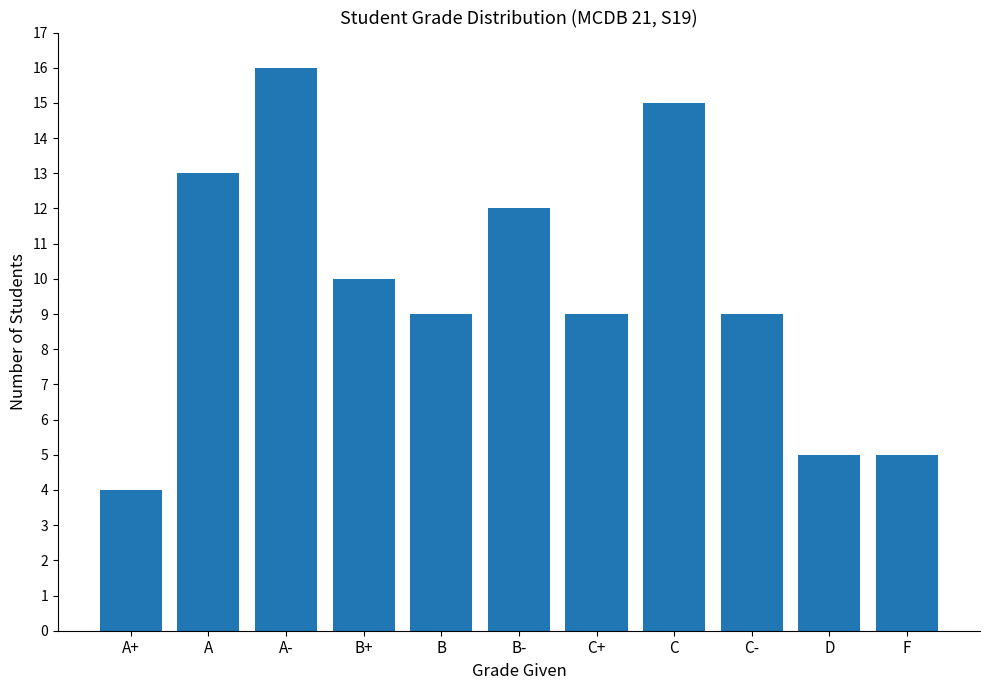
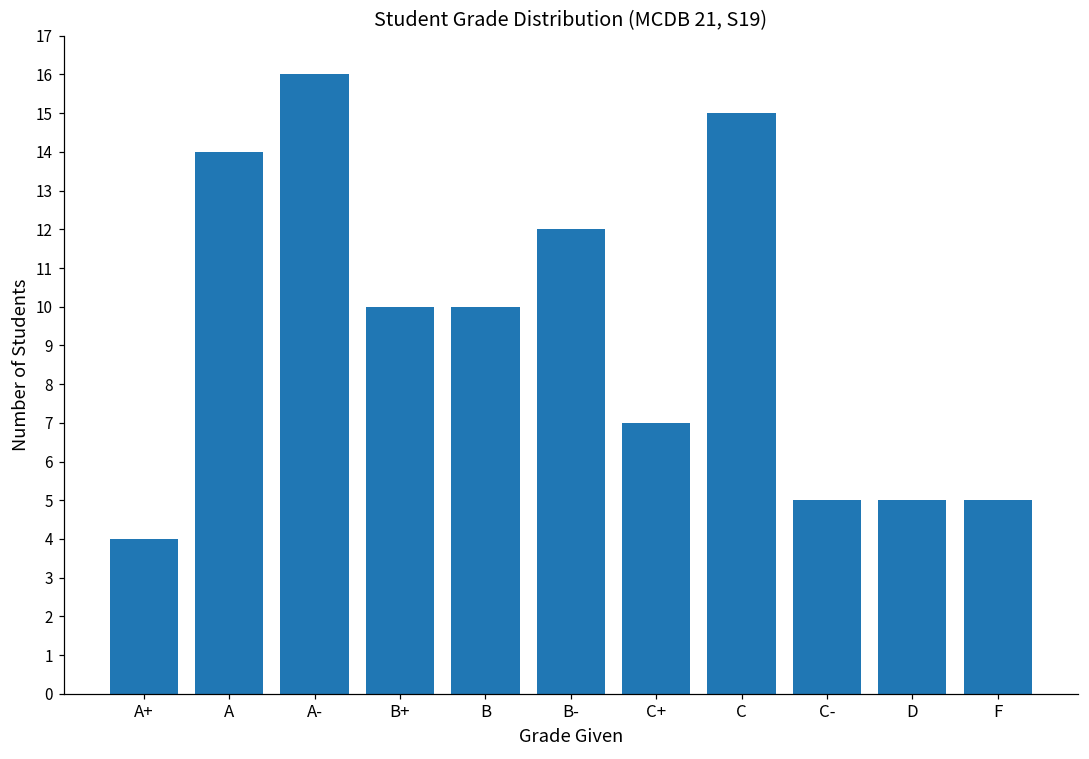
A: 13 -> 14
B: 9 -> 10
C+: 9 -> 7
C-: 9 -> 5
